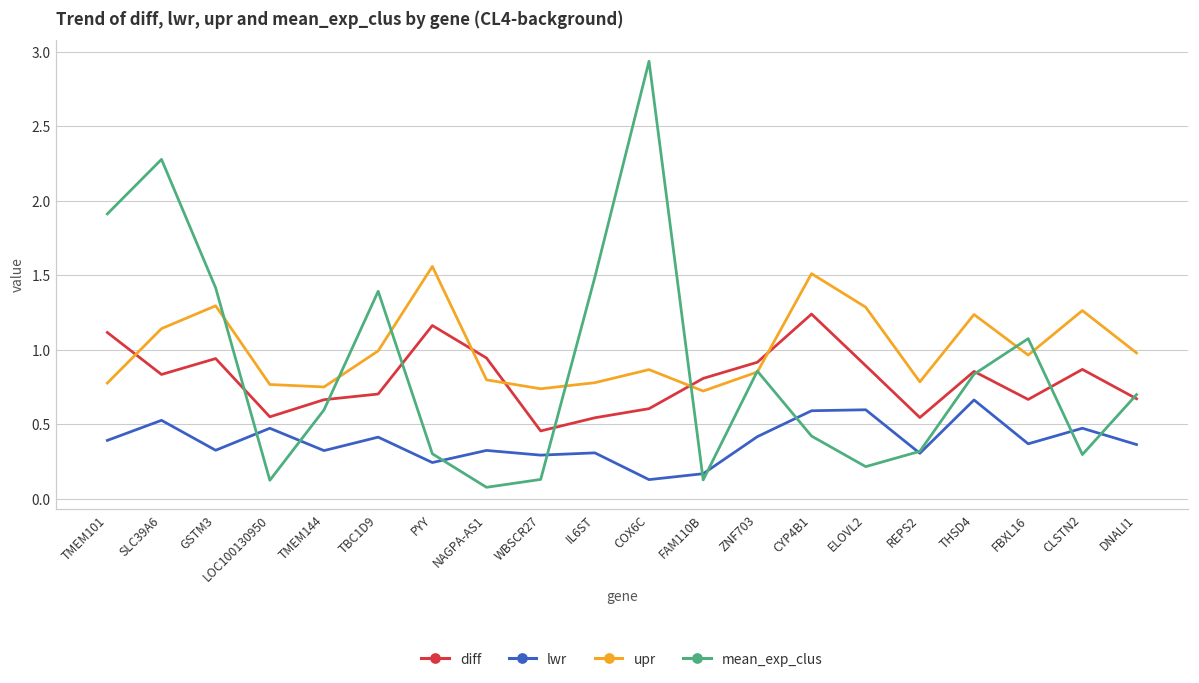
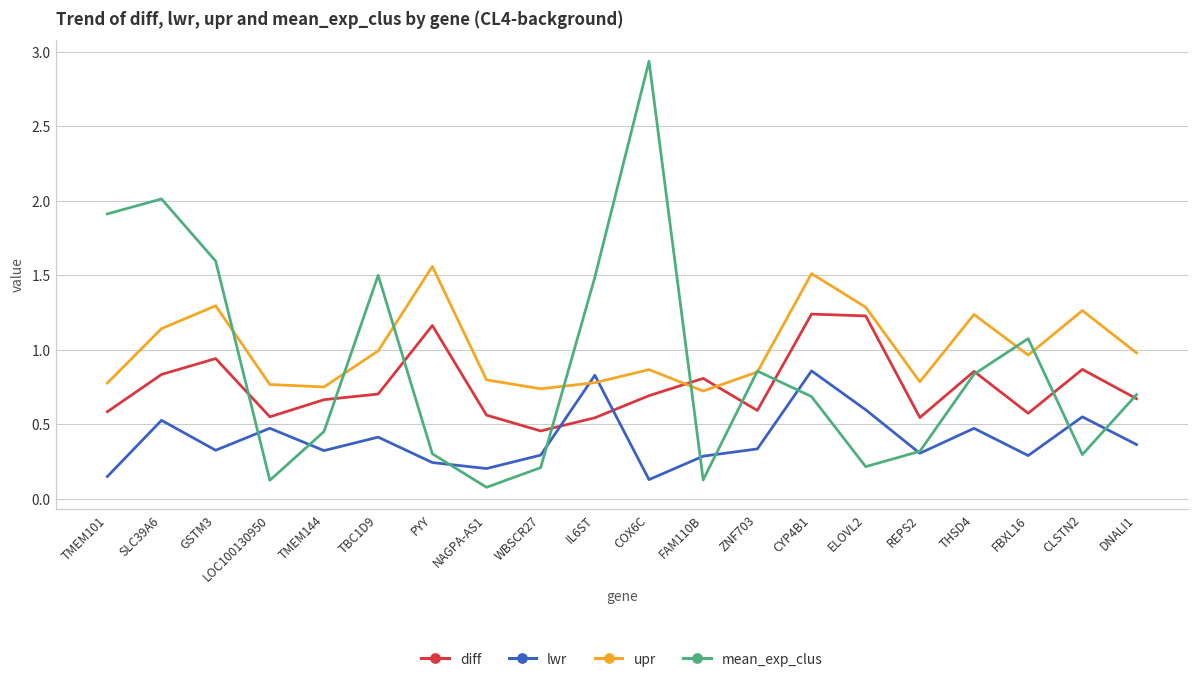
diff, TMEM101: 1.11 -> 0.58
lwr, TMEM101: 0.39 -> 0.15
mean_exp_clus, SLC39A6: 2.28 -> 2.01
mean_exp_clus, GSTM3: 1.41 -> 1.59
mean_exp_clus, TMEM144: 0.60 -> 0.45
mean_exp_clus, TBC1D9: 1.39 -> 1.50
diff, NAGPA-AS1: 0.94 -> 0.56
lwr, NAGPA-AS1: 0.32 -> 0.20
mean_exp_clus, WBSCR27: 0.13 -> 0.21
lwr, IL6ST: 0.31 -> 0.83
diff, COX6C: 0.60 -> 0.69
lwr, FAM110B: 0.17 -> 0.28
diff, ZNF703: 0.91 -> 0.59
lwr, ZNF703: 0.42 -> 0.33
lwr, CYP4B1: 0.59 -> 0.86
mean_exp_clus, CYP4B1: 0.42 -> 0.68
diff, ELOVL2: 0.89 -> 1.23
lwr, THSD4: 0.66 -> 0.47
diff, FBXL16: 0.67 -> 0.57
lwr, FBXL16: 0.37 -> 0.29
lwr, CLSTN2: 0.47 -> 0.55
